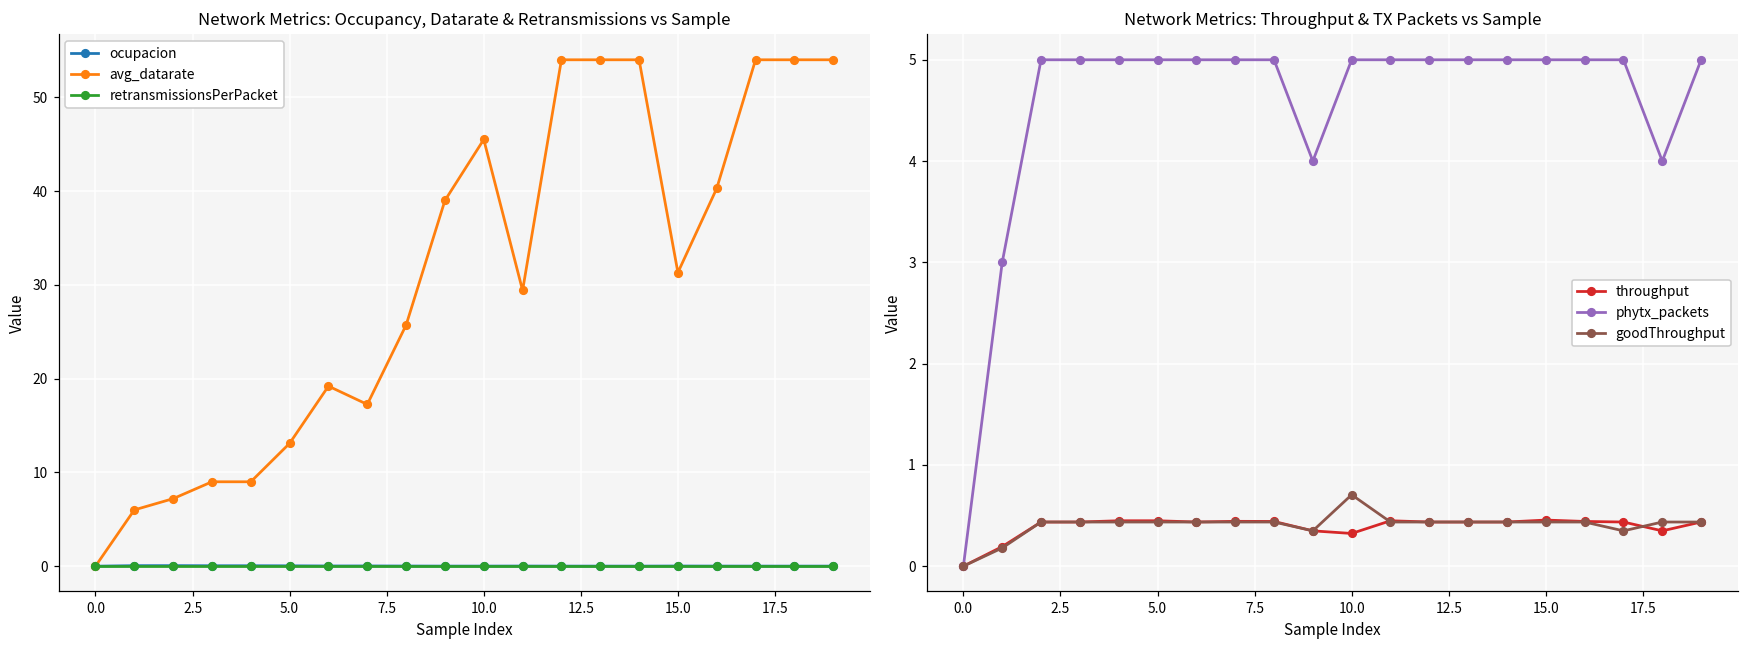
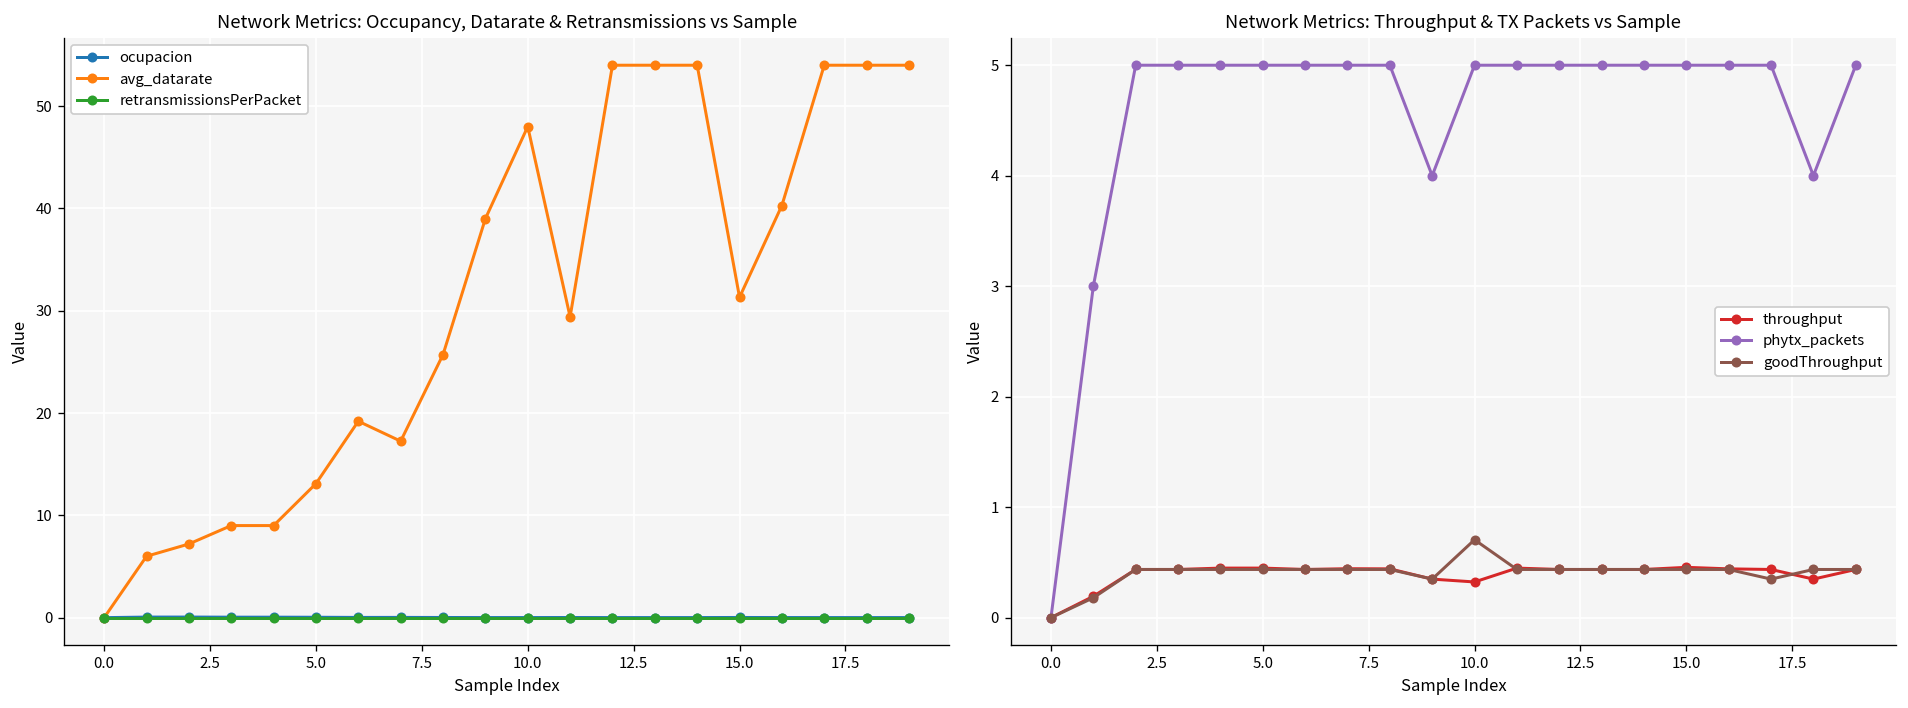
Network Metrics: Occupancy, Datarate & Retransmissions vs Sample, avg_datarate, 10.0: 46 -> 48
